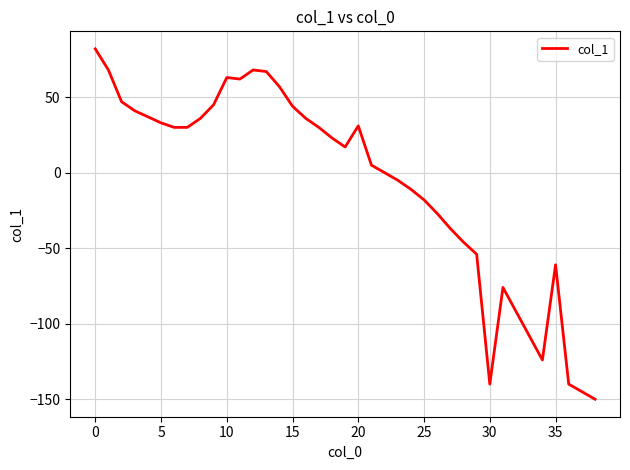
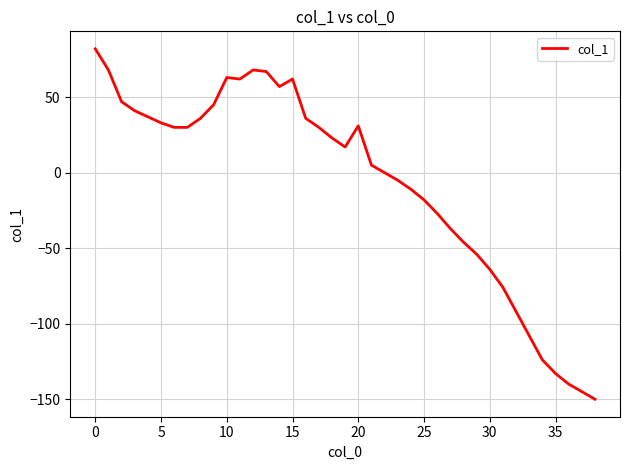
15: 44 -> 62
30: -140 -> -64
35: -61 -> -133
